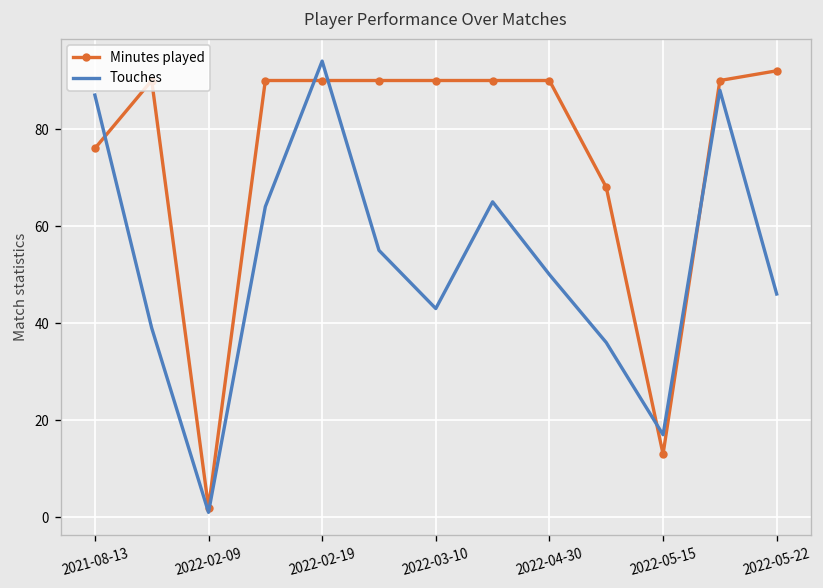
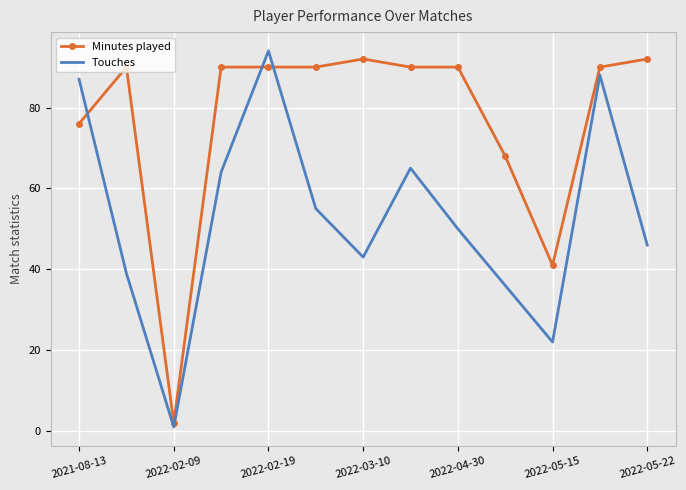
Minutes played, 2022-03-10: 90 -> 92
Minutes played, 2022-05-15: 13 -> 41
Touches, 2022-05-15: 17 -> 22
